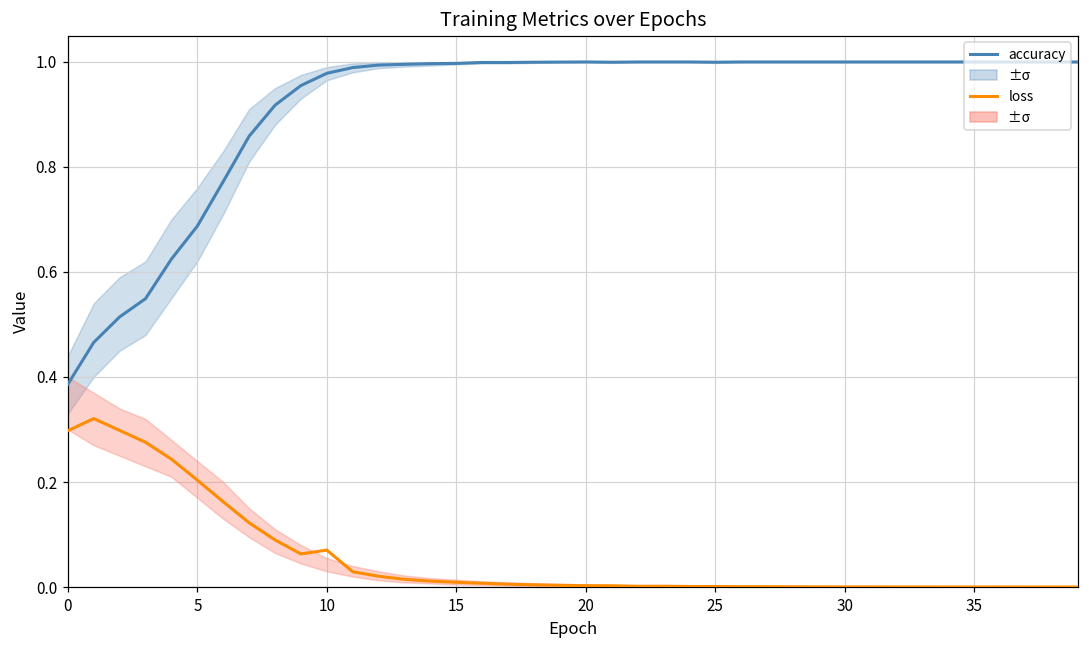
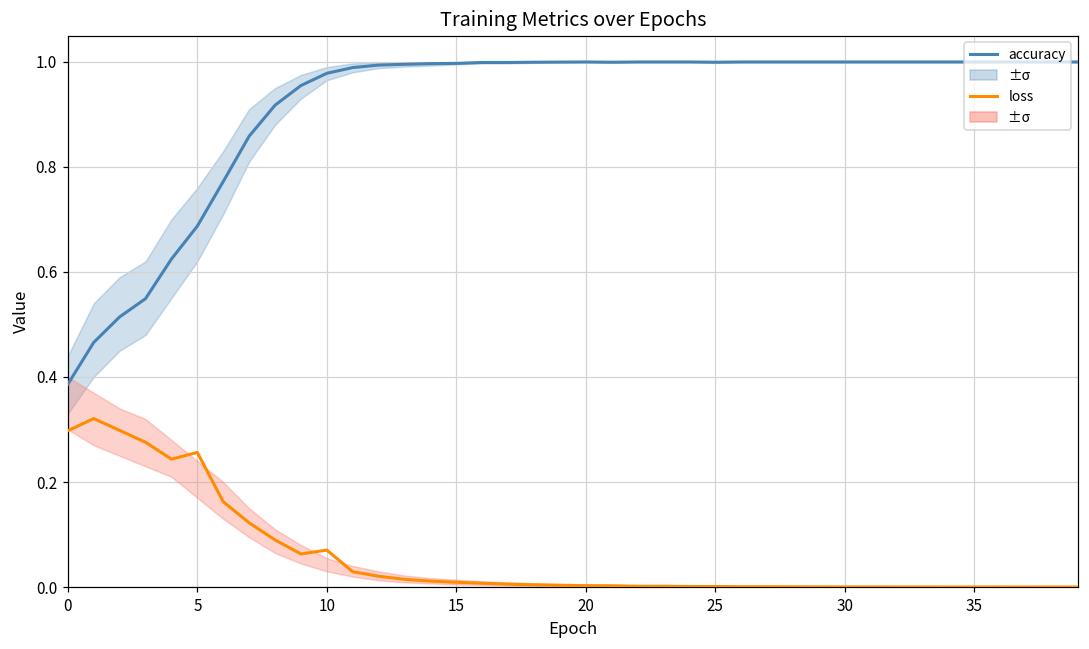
loss, 5: 0.20 -> 0.26
